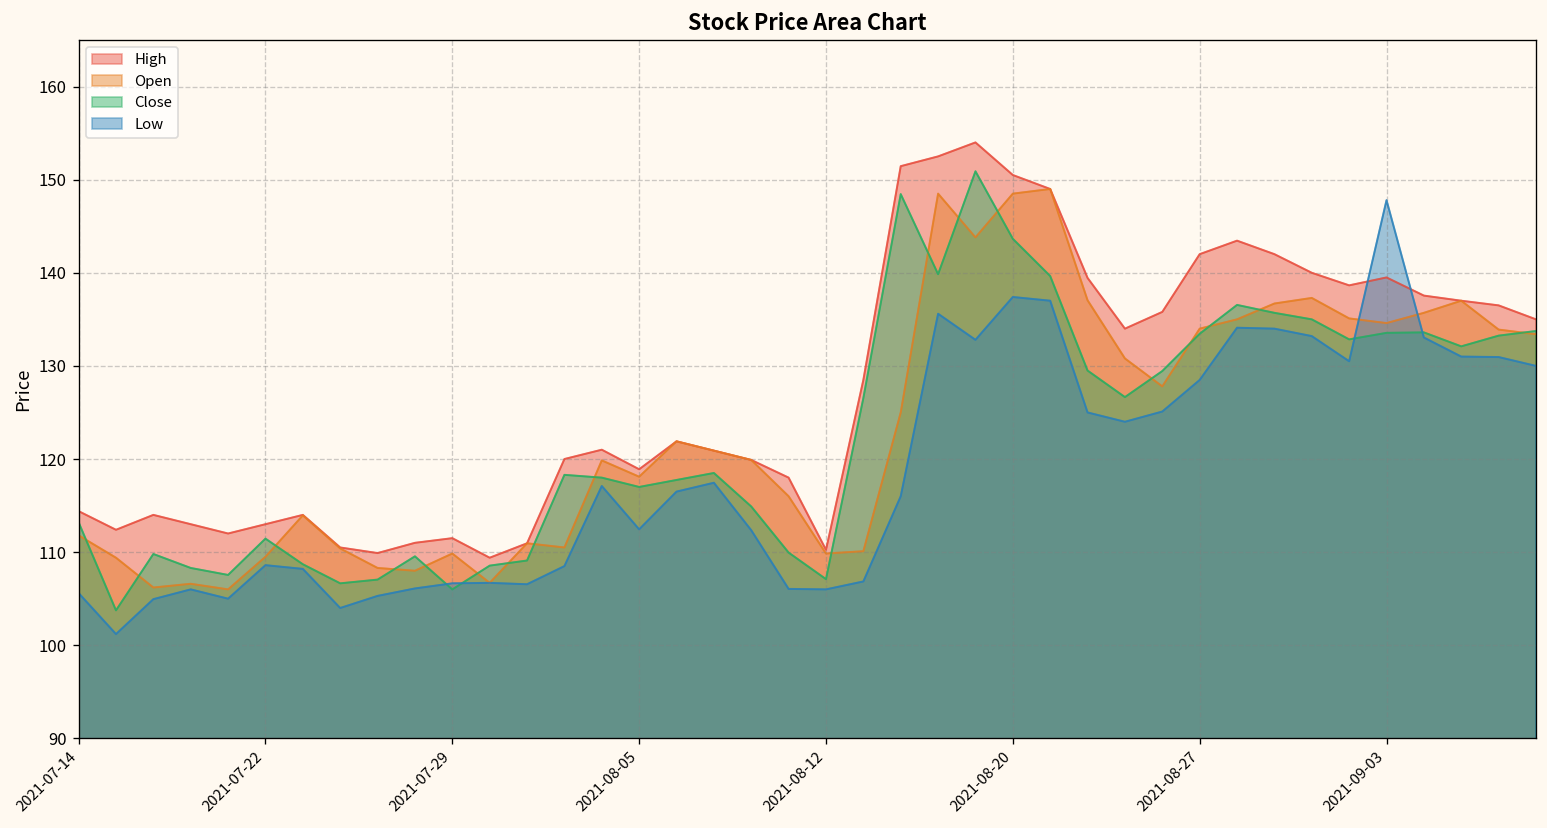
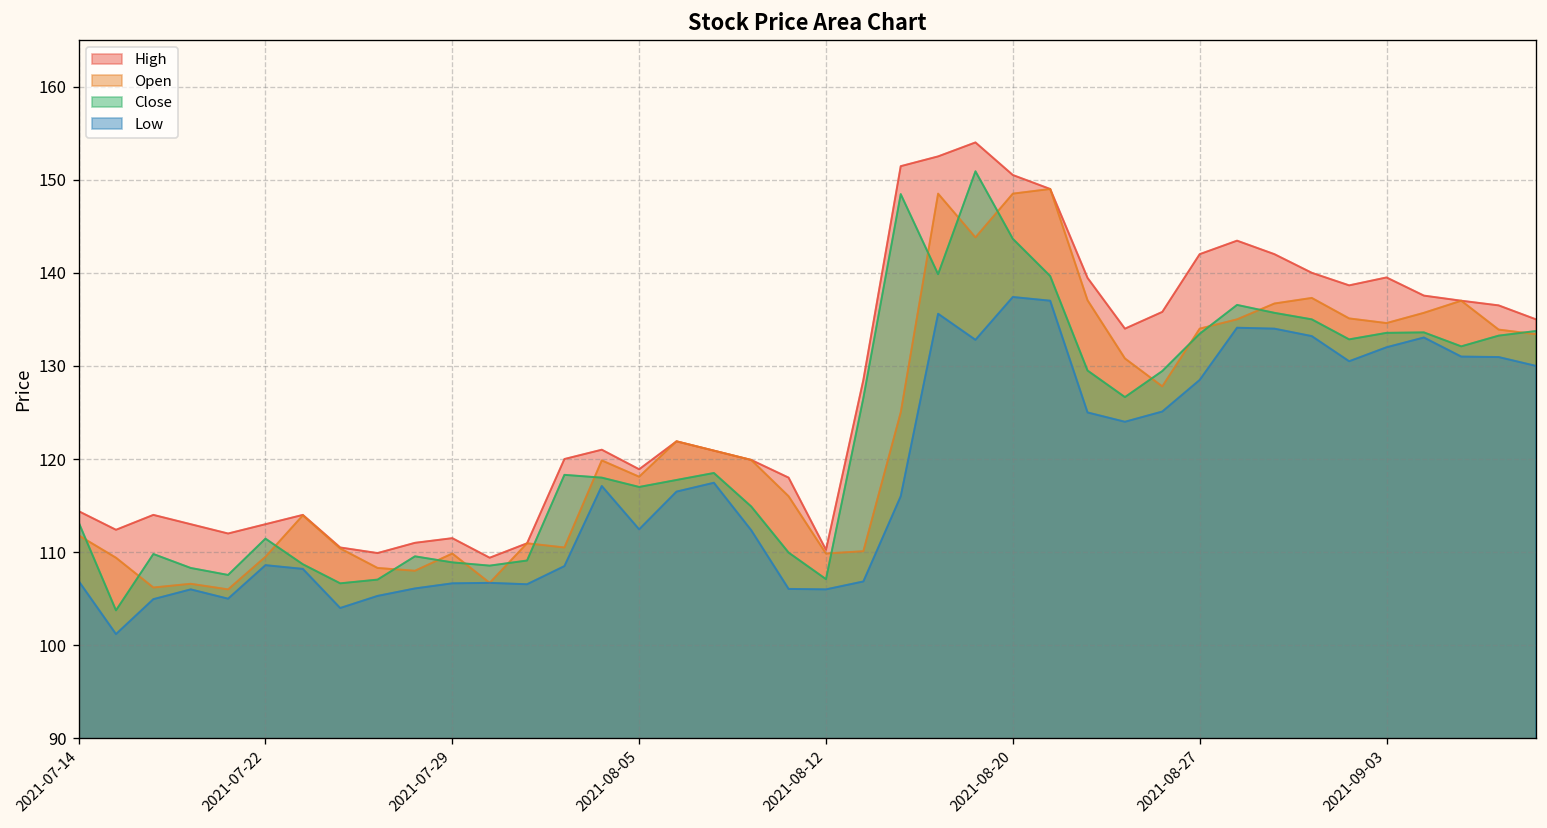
Low, 2021-07-14: 106 -> 107
Close, 2021-07-29: 106 -> 109
Low, 2021-09-03: 148 -> 132
